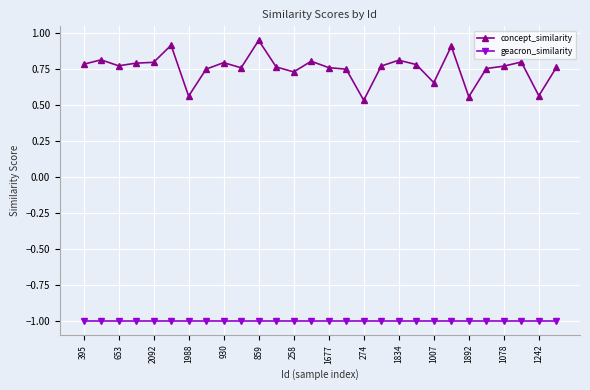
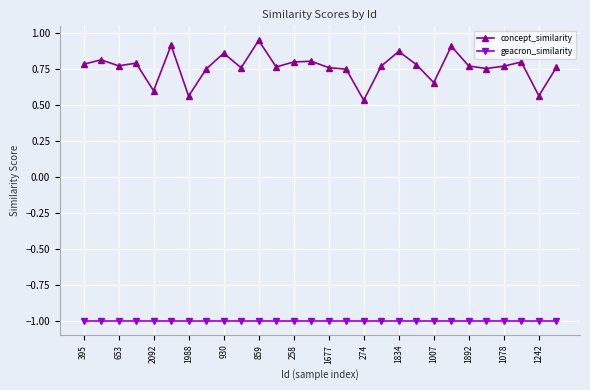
concept_similarity, 2092: 0.80 -> 0.60
concept_similarity, 930: 0.80 -> 0.86
concept_similarity, 258: 0.73 -> 0.80
concept_similarity, 1834: 0.81 -> 0.87
concept_similarity, 1892: 0.56 -> 0.77
